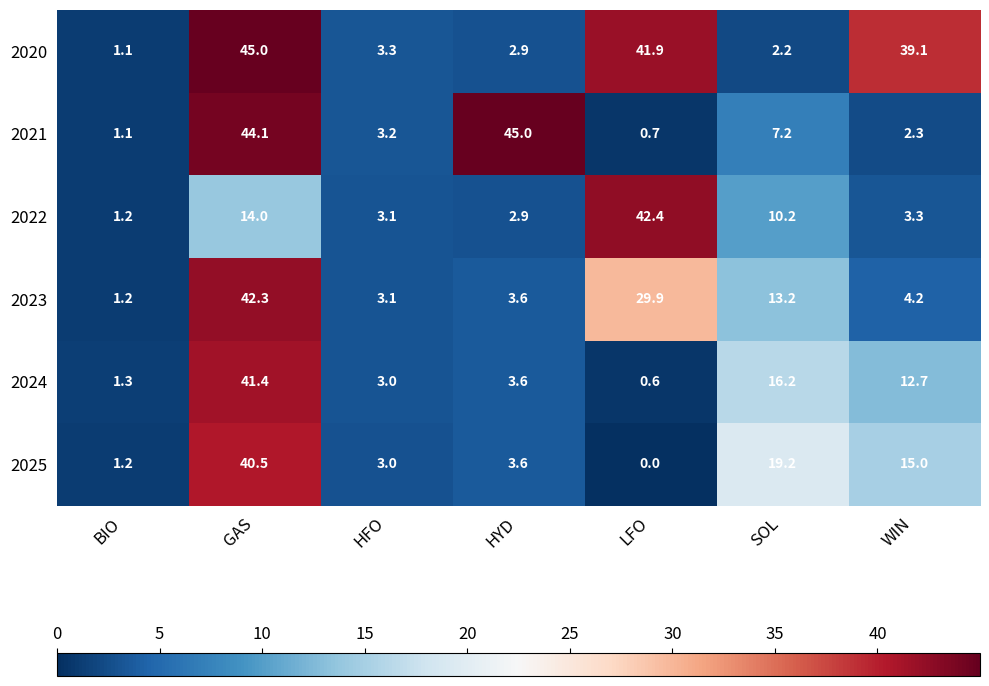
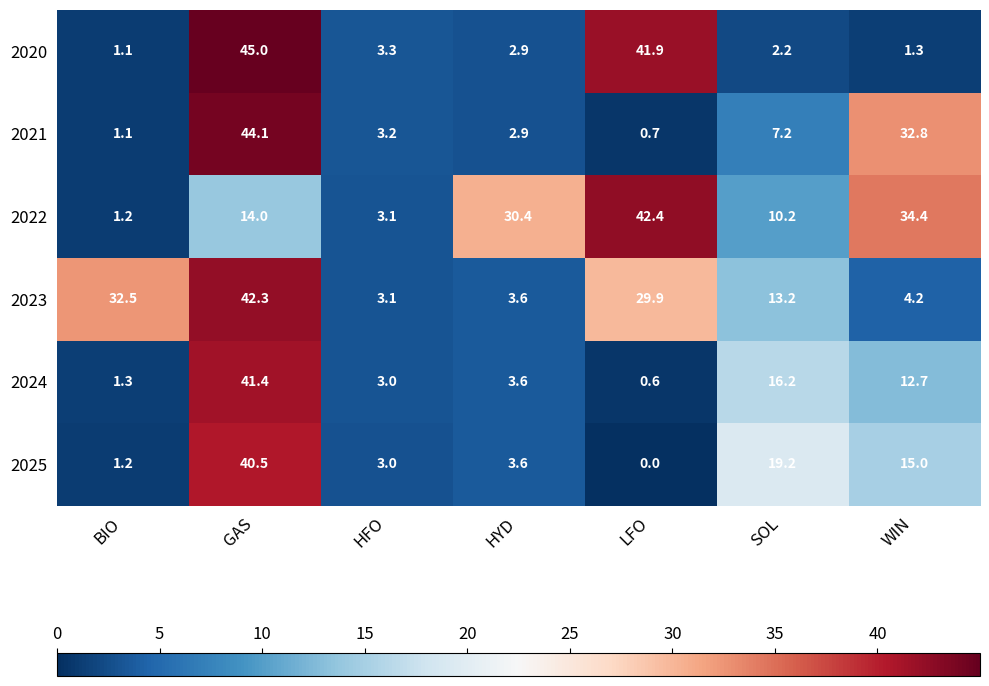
2020, WIN: 39.1 -> 1.3
2021, HYD: 45.0 -> 2.9
2021, WIN: 2.3 -> 32.8
2022, HYD: 2.9 -> 30.4
2022, WIN: 3.3 -> 34.4
2023, BIO: 1.2 -> 32.5
